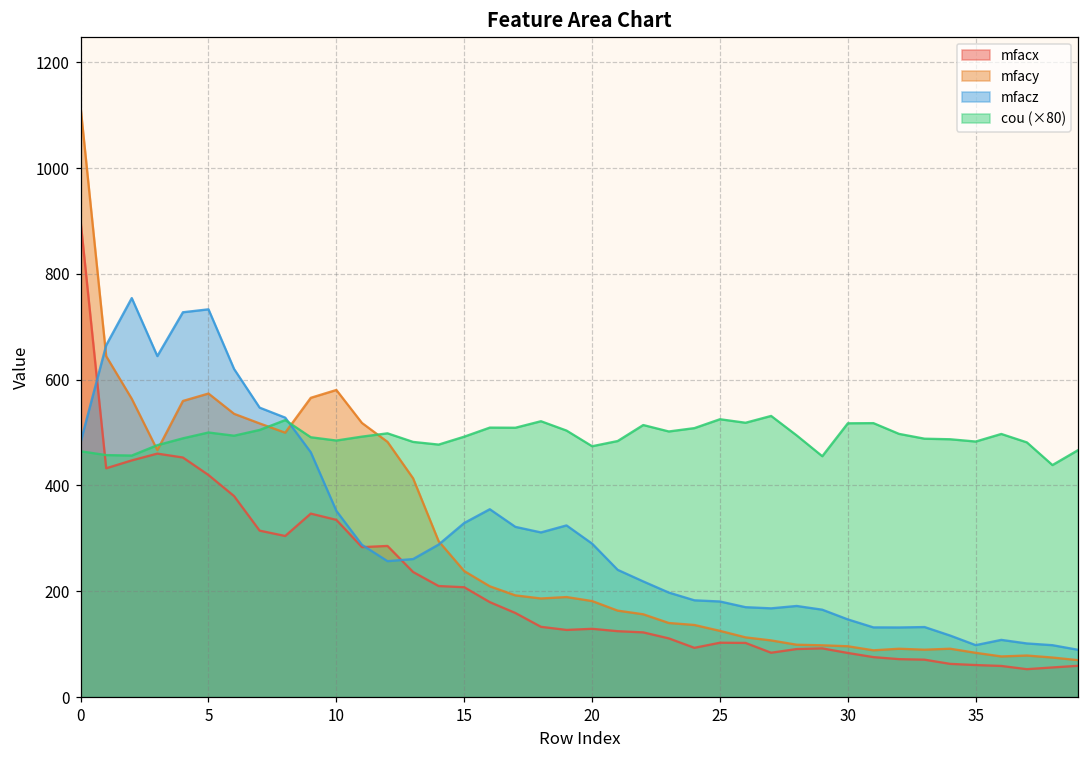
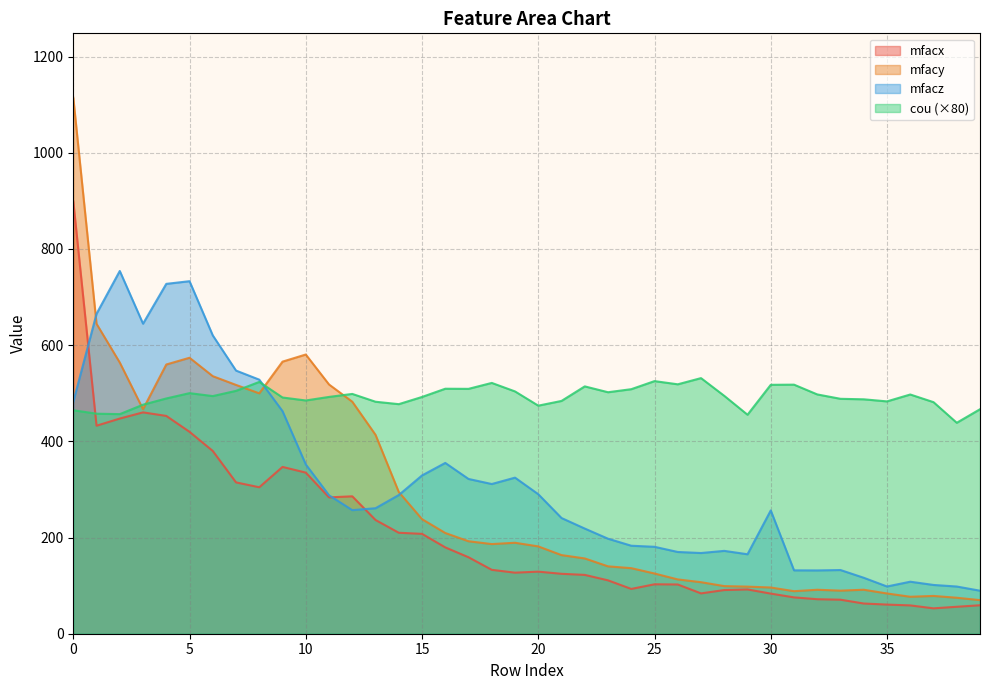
mfacz, 30: 150 -> 260
